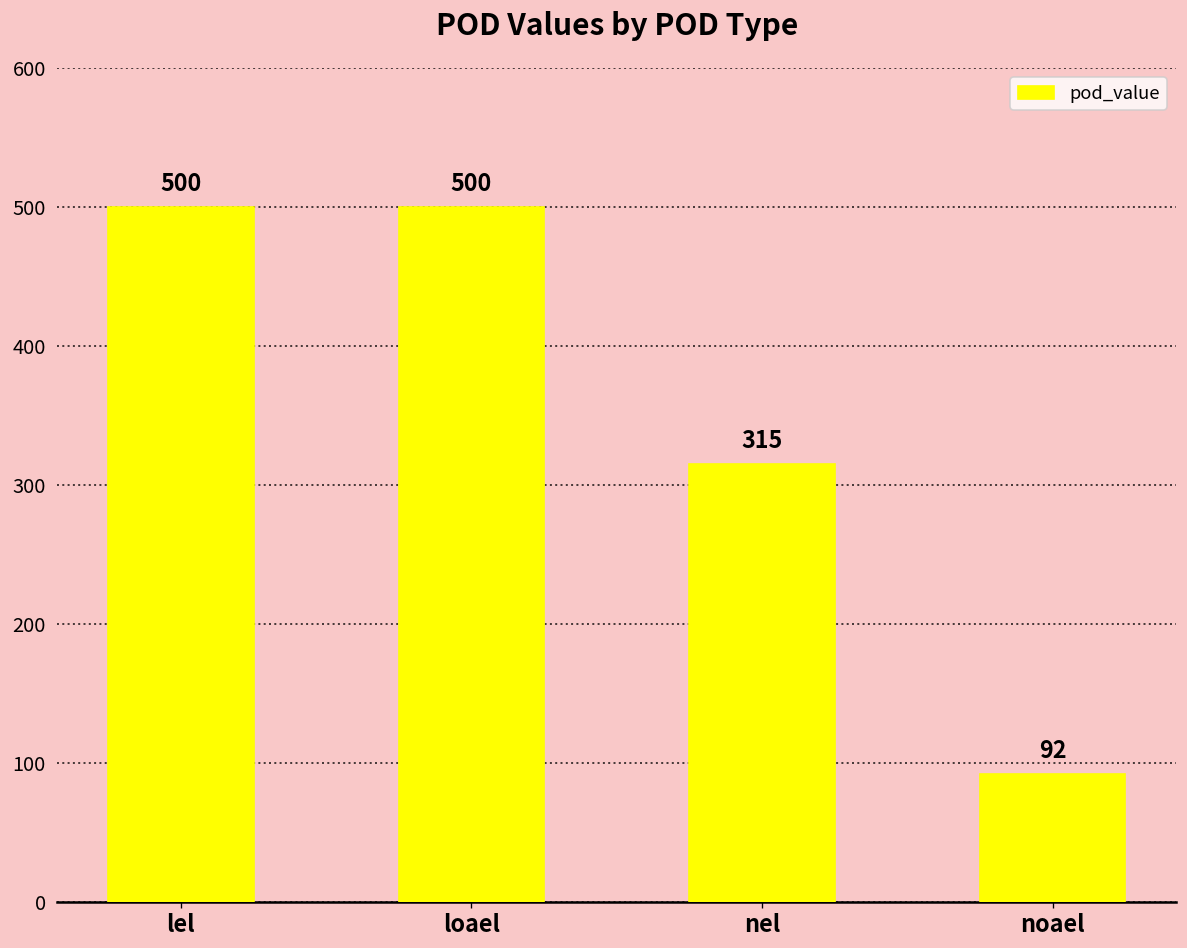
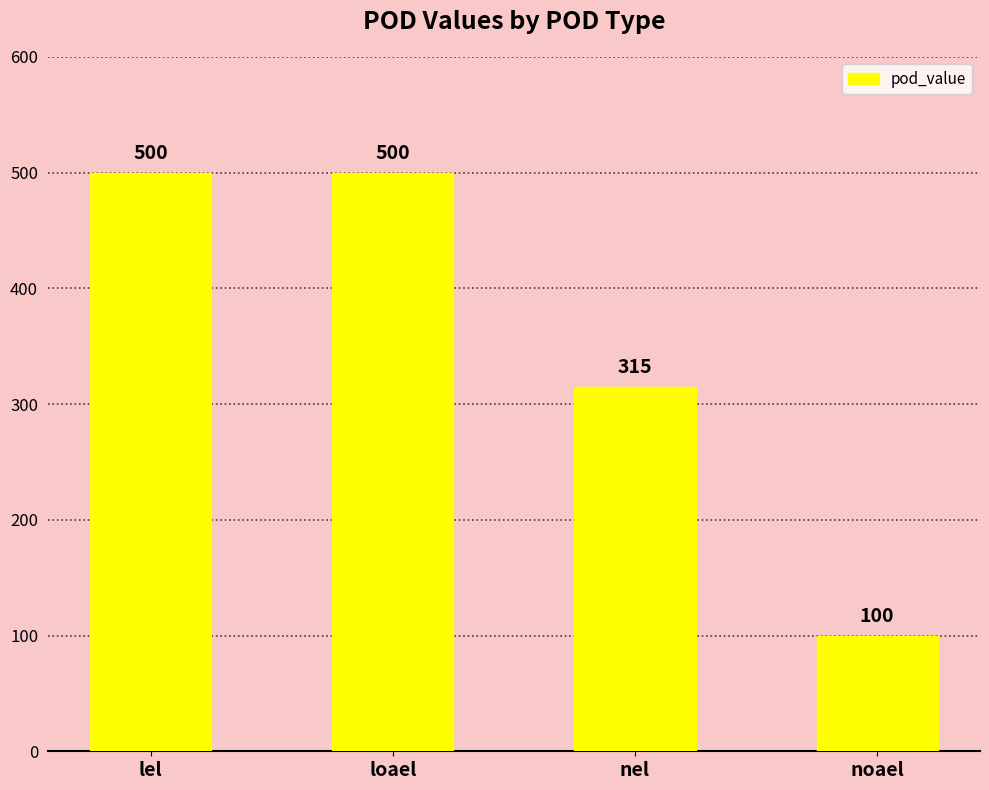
noael: 92 -> 100
